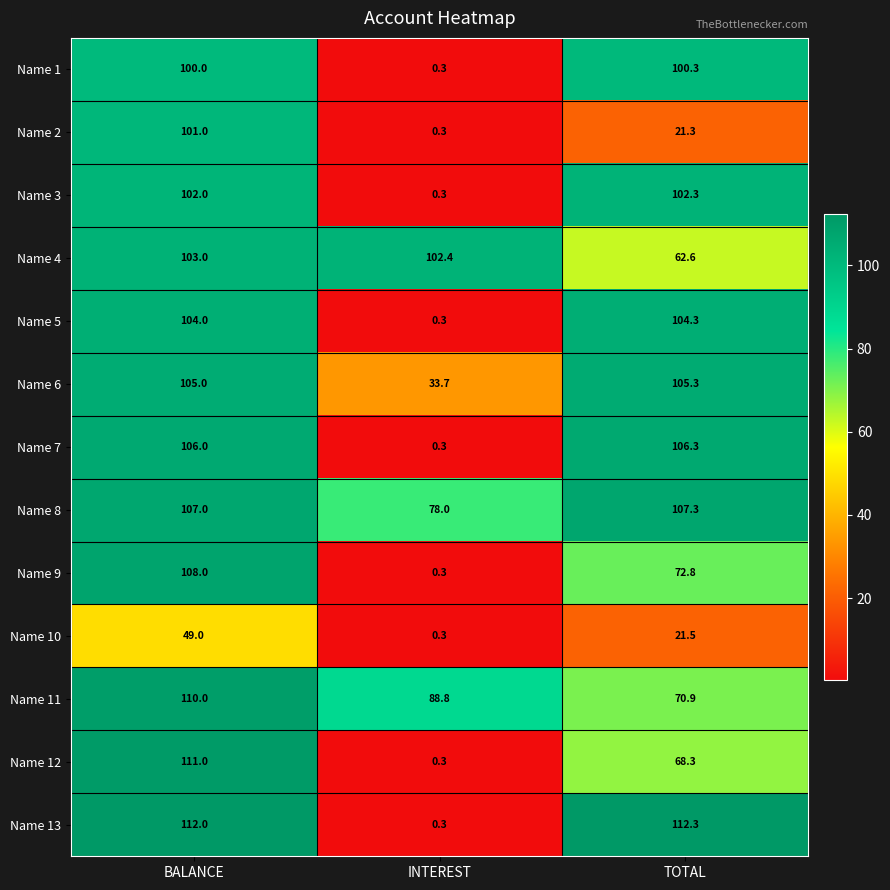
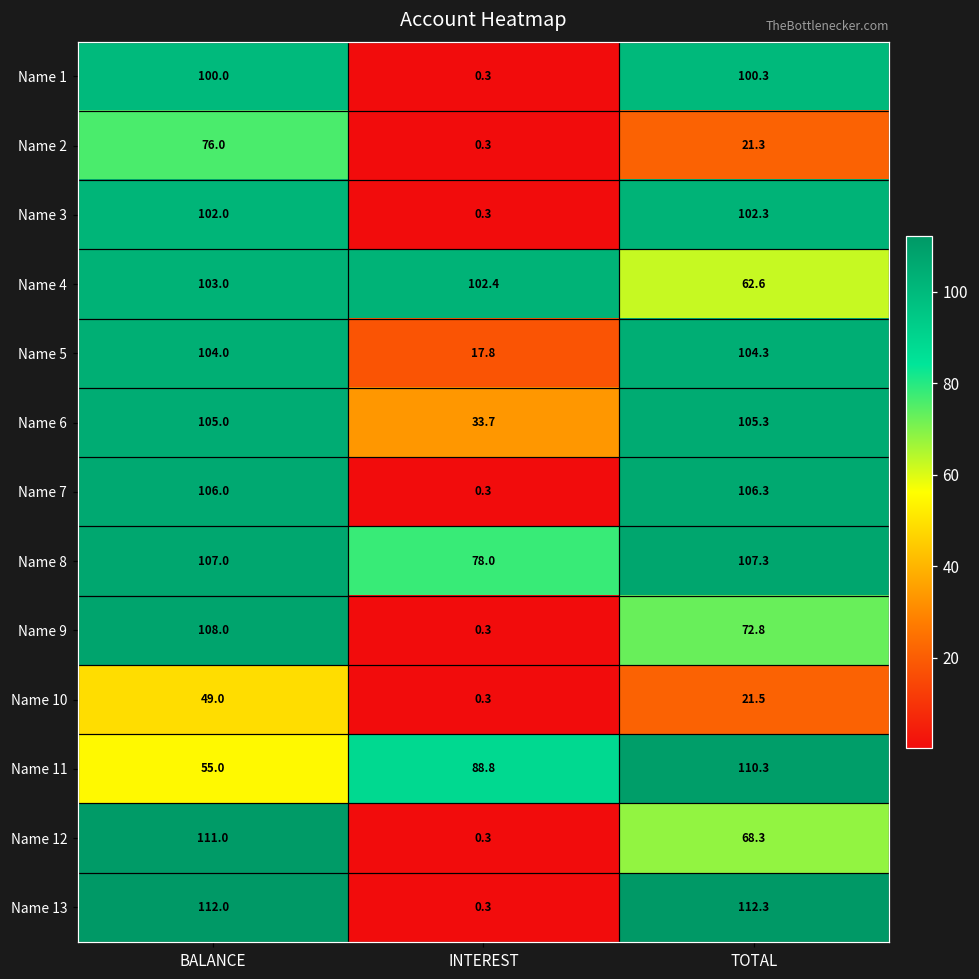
Name 2, BALANCE: 101.0 -> 76.0
Name 5, INTEREST: 0.3 -> 17.8
Name 11, BALANCE: 110.0 -> 55.0
Name 11, TOTAL: 70.9 -> 110.3
